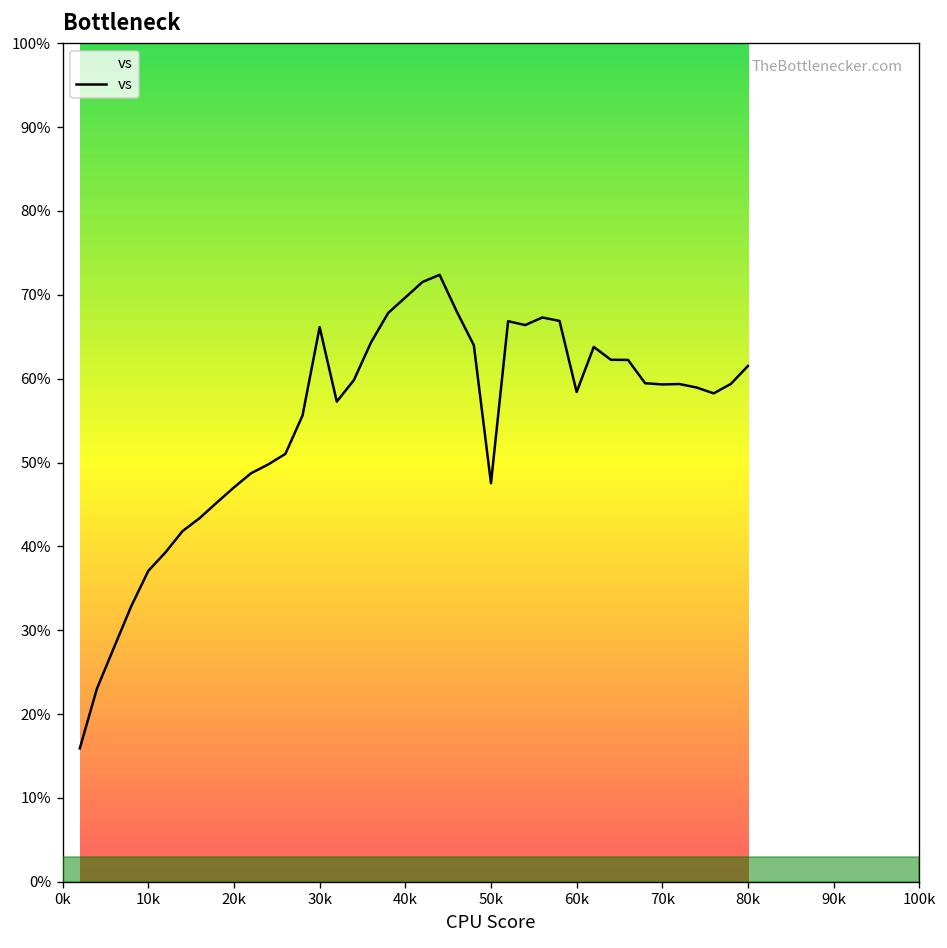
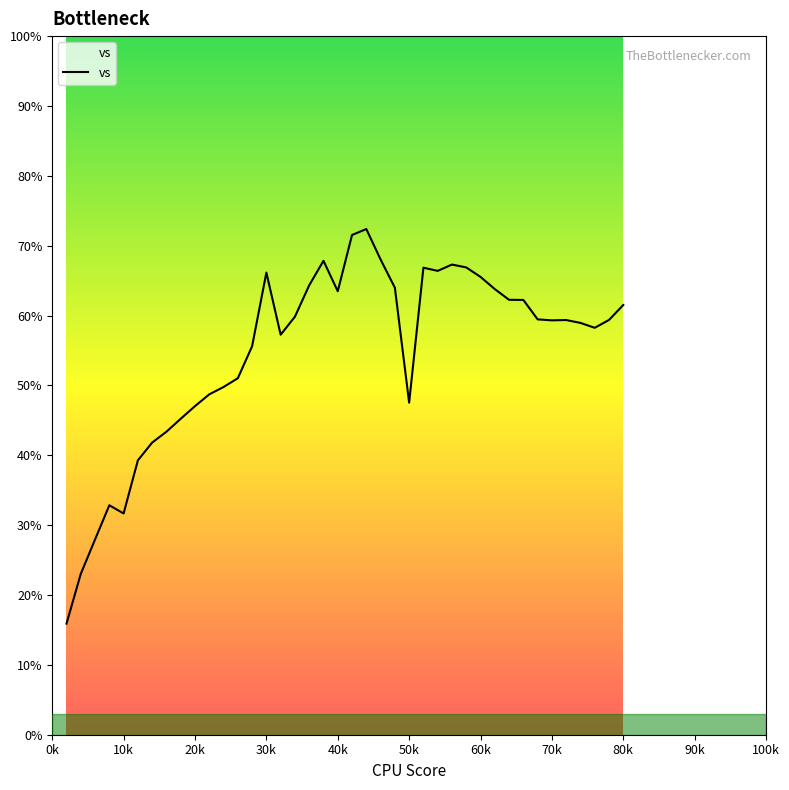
10k: 37% -> 32%
40k: 70% -> 63%
60k: 58% -> 66%
